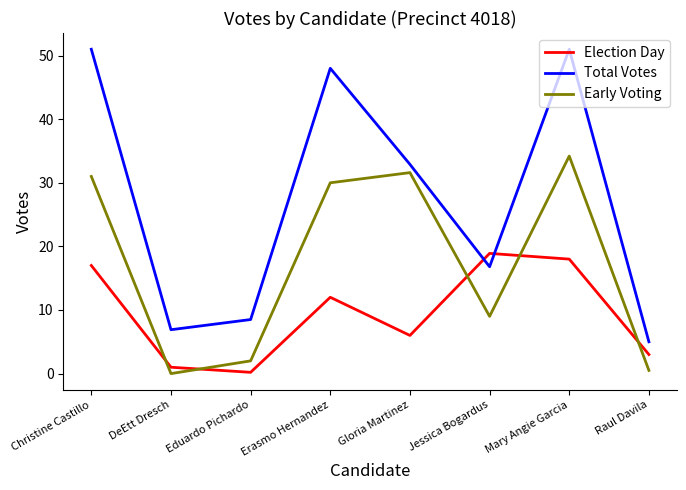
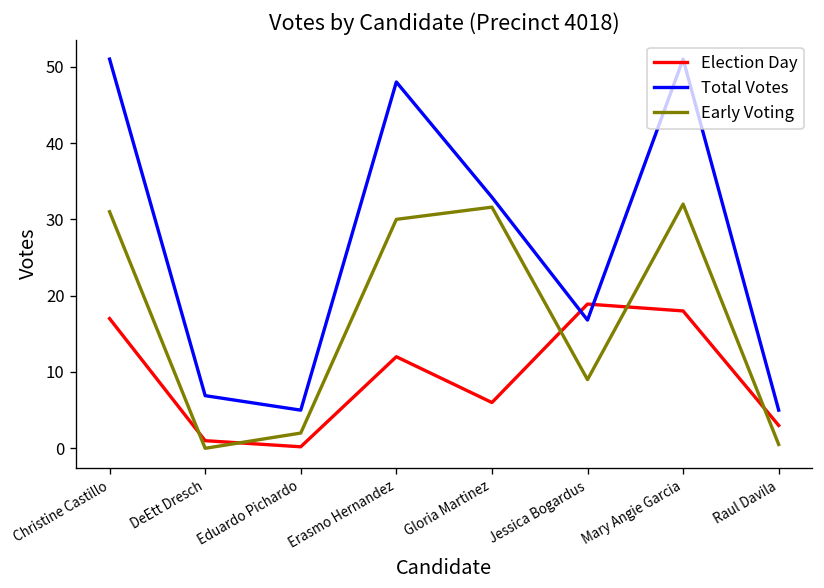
Total Votes, Eduardo Pichardo: 9 -> 5
Early Voting, Mary Angie Garcia: 34 -> 32
